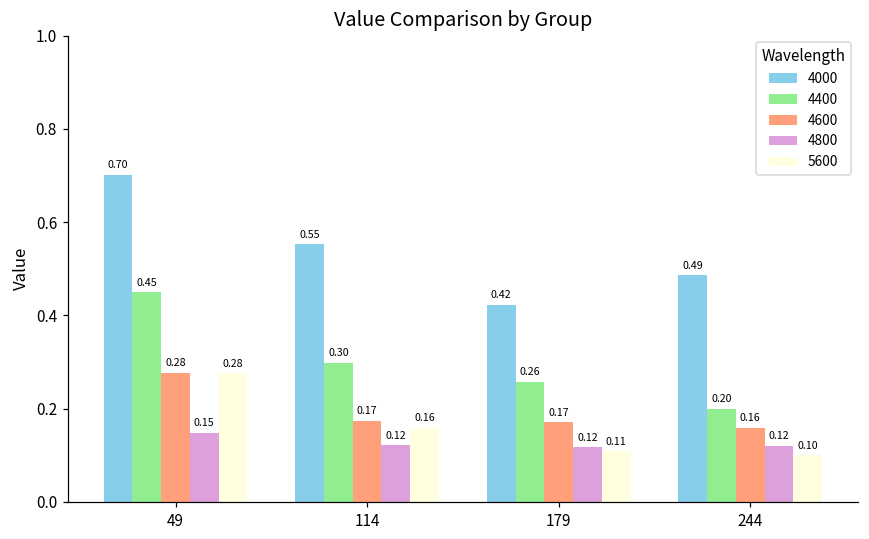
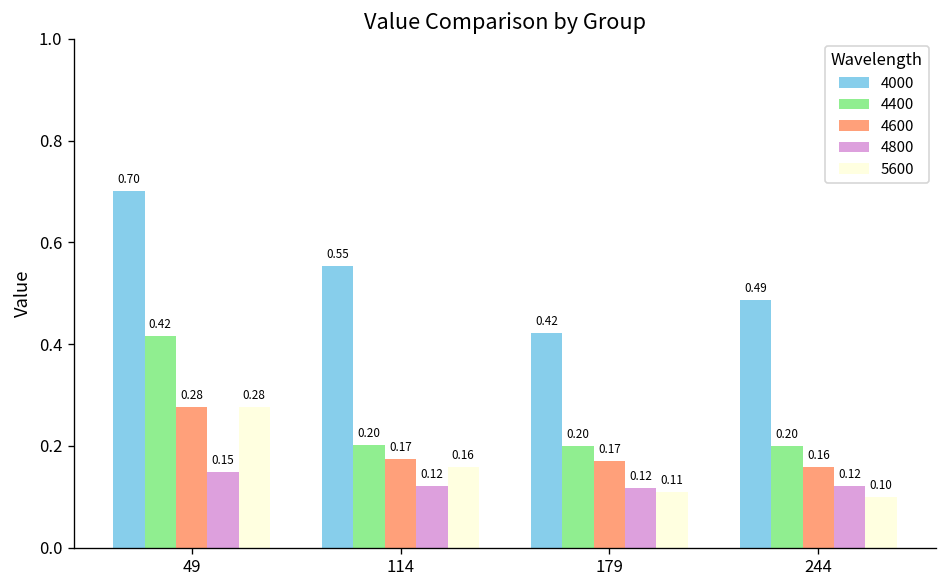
4400, 49: 0.45 -> 0.42
4400, 114: 0.30 -> 0.20
4400, 179: 0.26 -> 0.20
